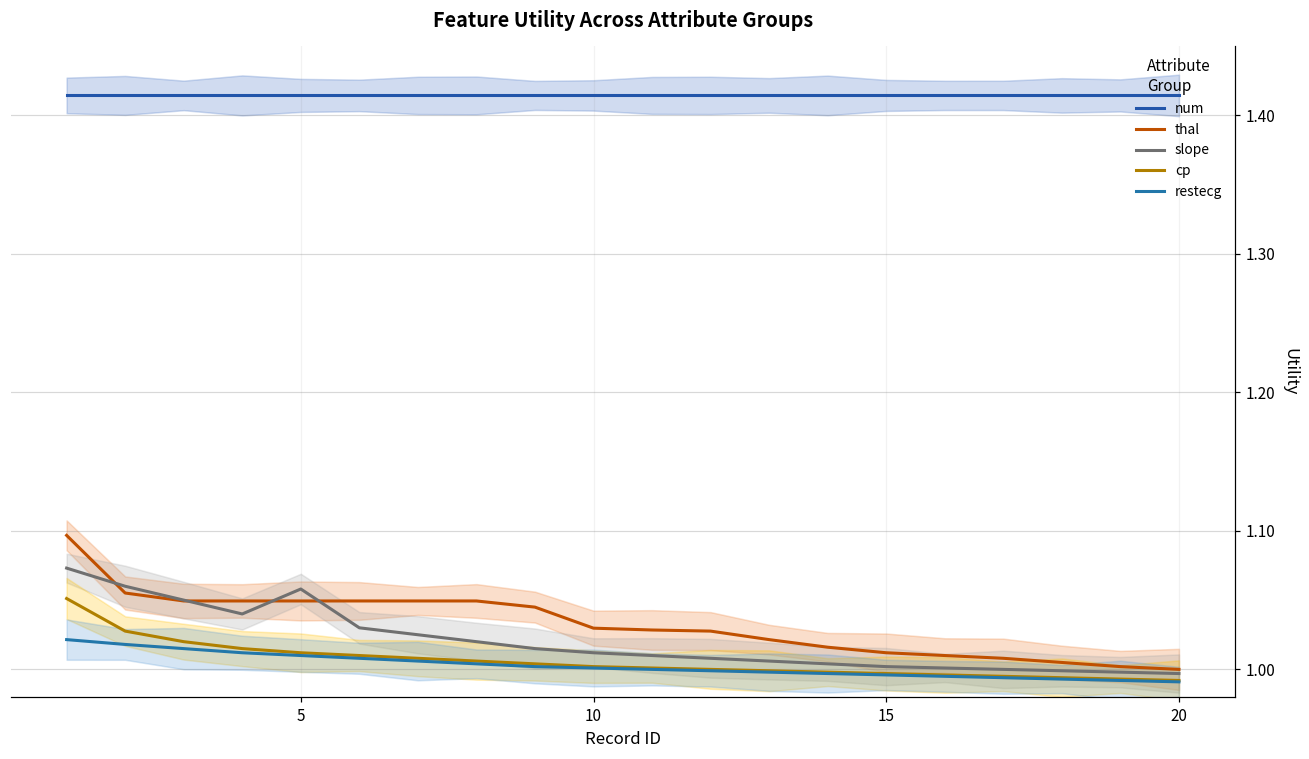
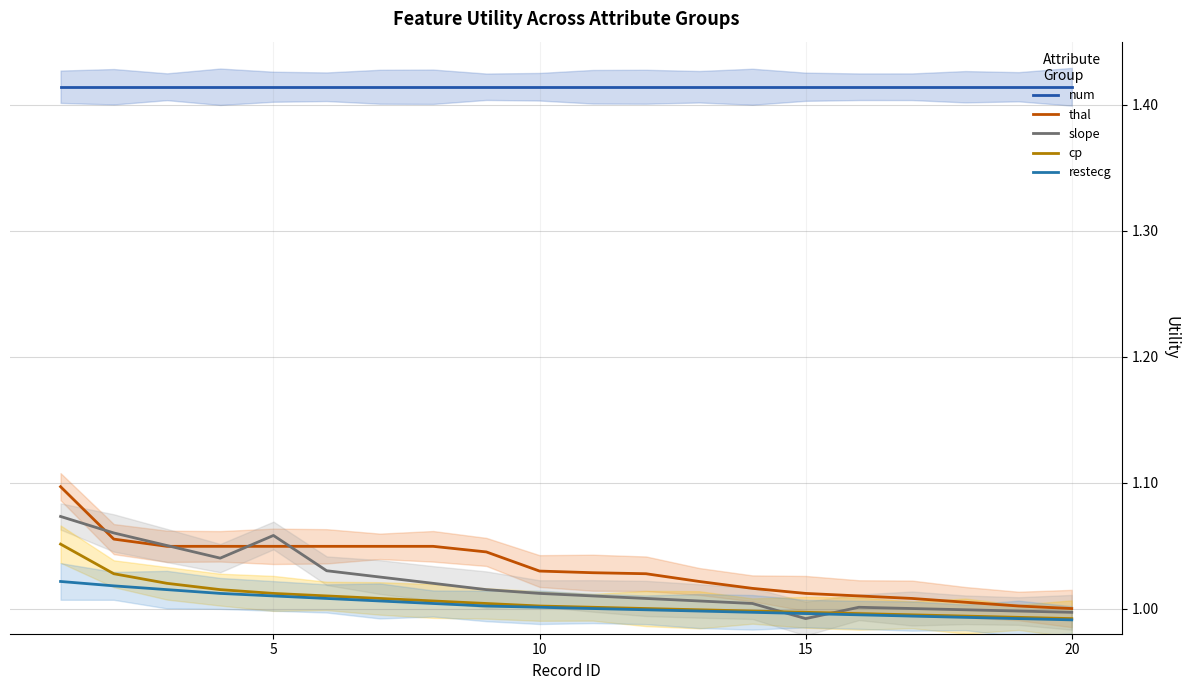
slope, 15: 1.002 -> 0.992
